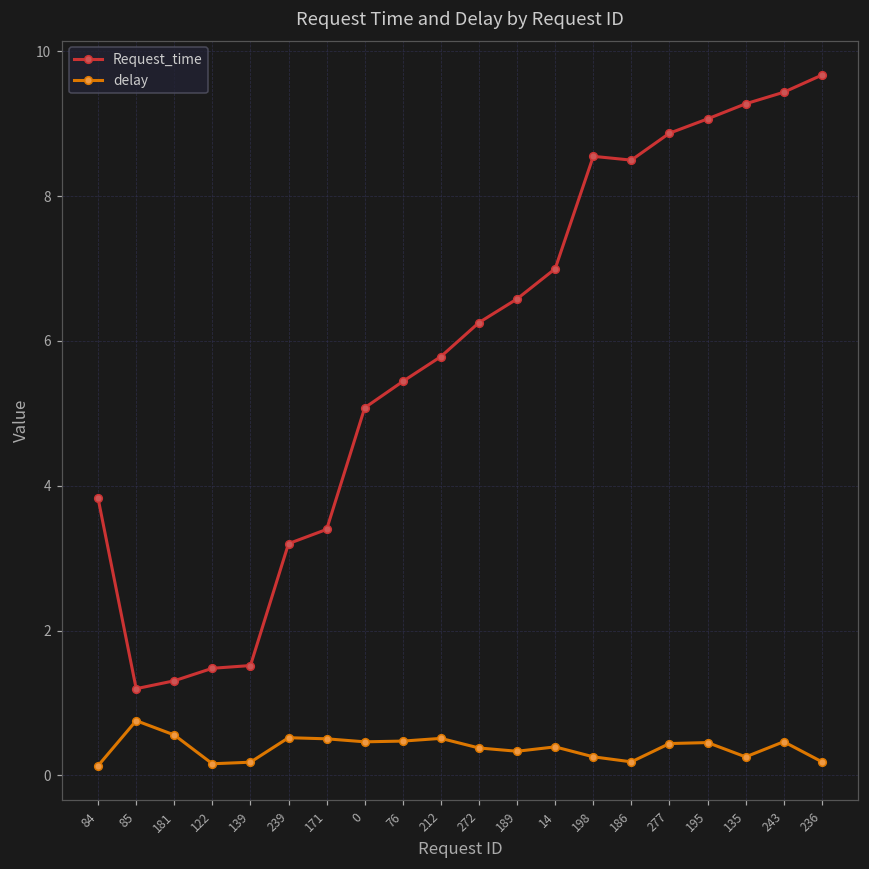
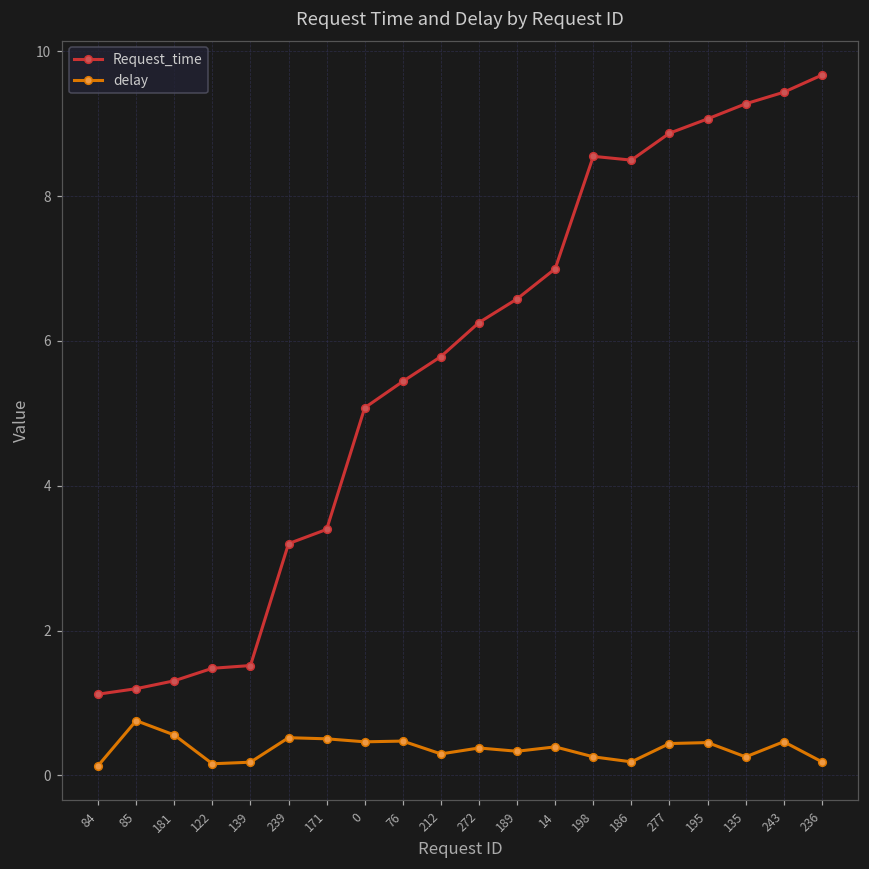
Request_time, 84: 3.8 -> 1.1
delay, 212: 0.5 -> 0.3
